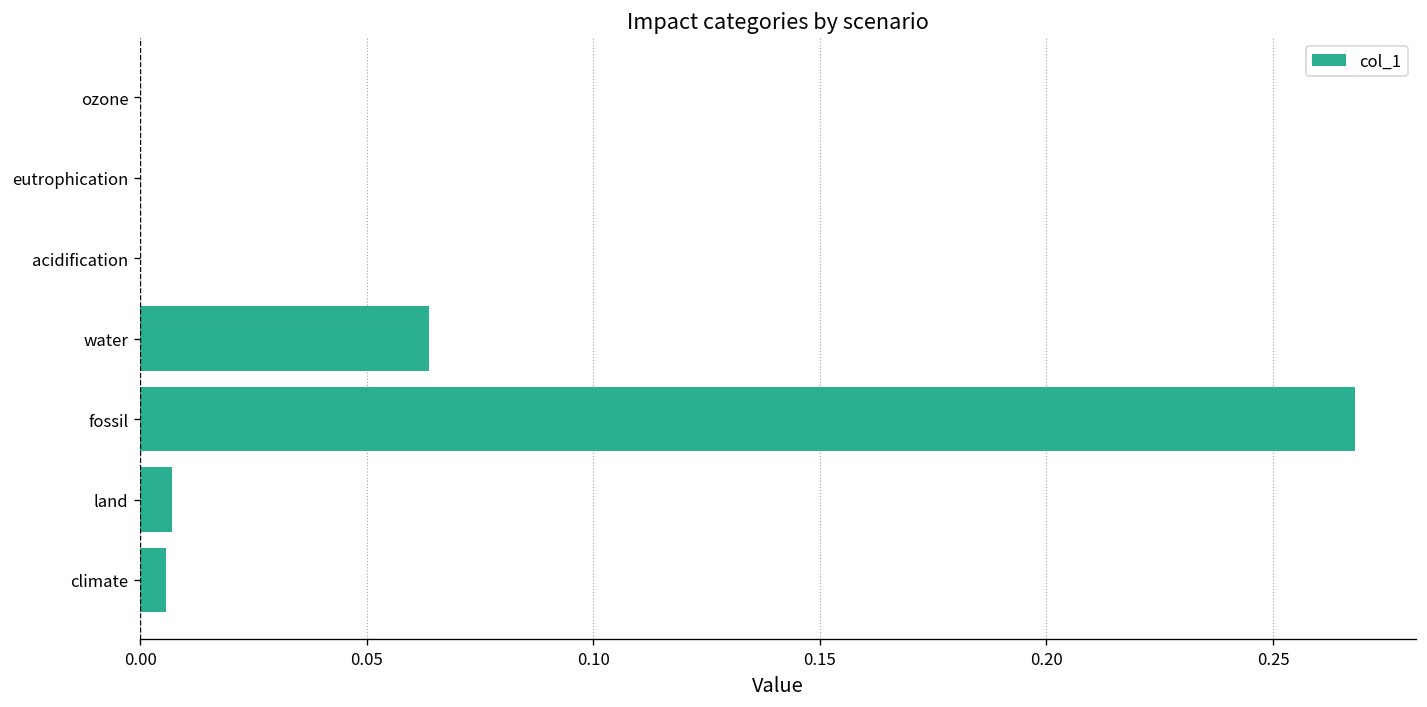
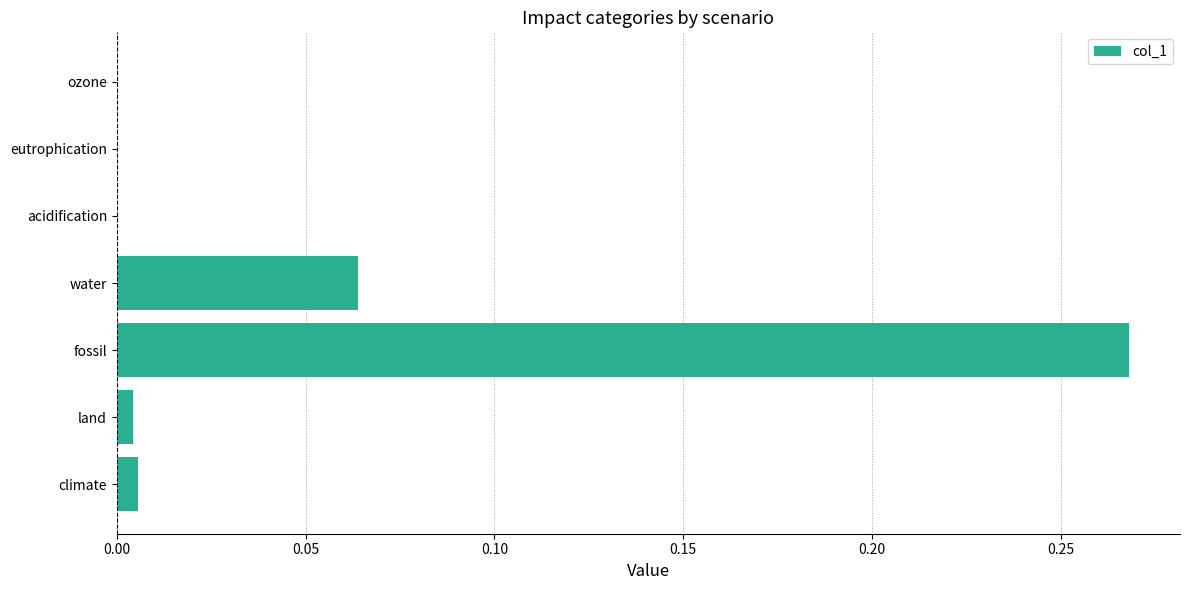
land: 0.007 -> 0.004
